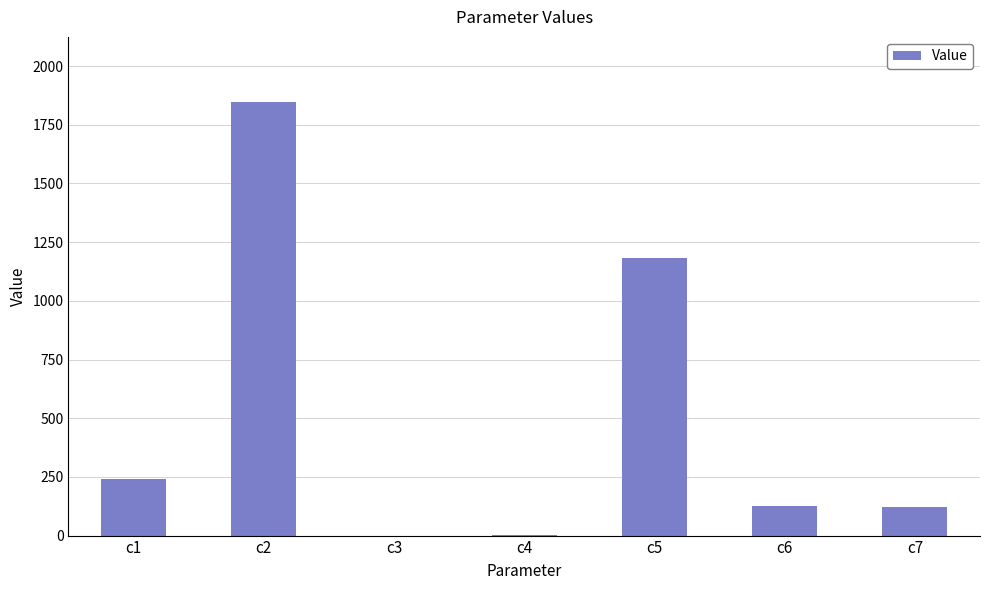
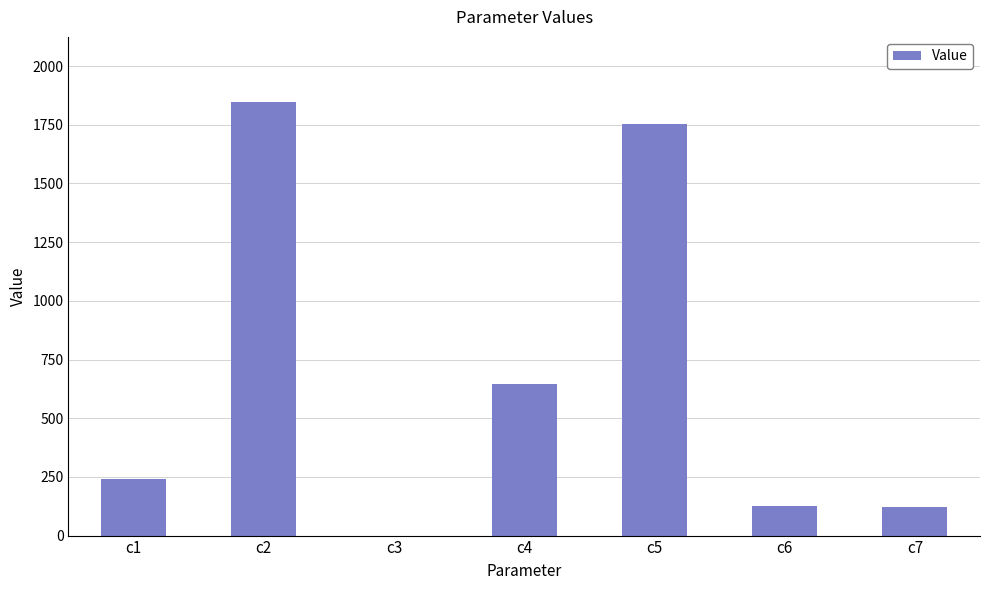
c4: 0 -> 650
c5: 1180 -> 1750
